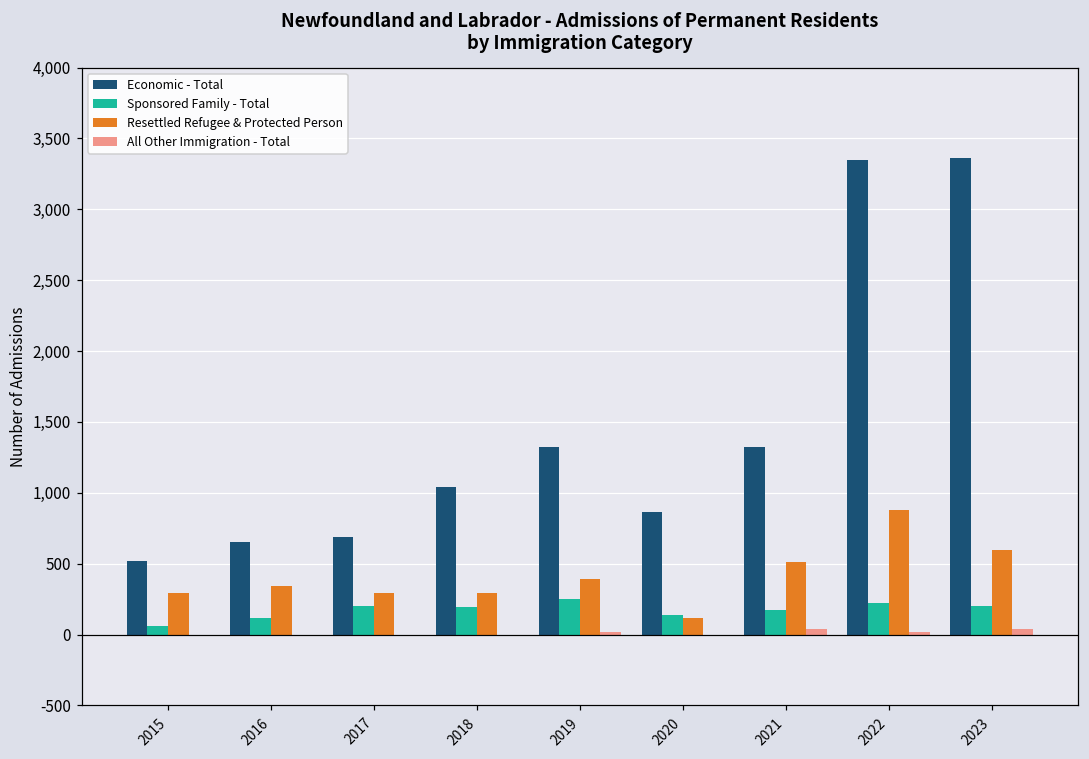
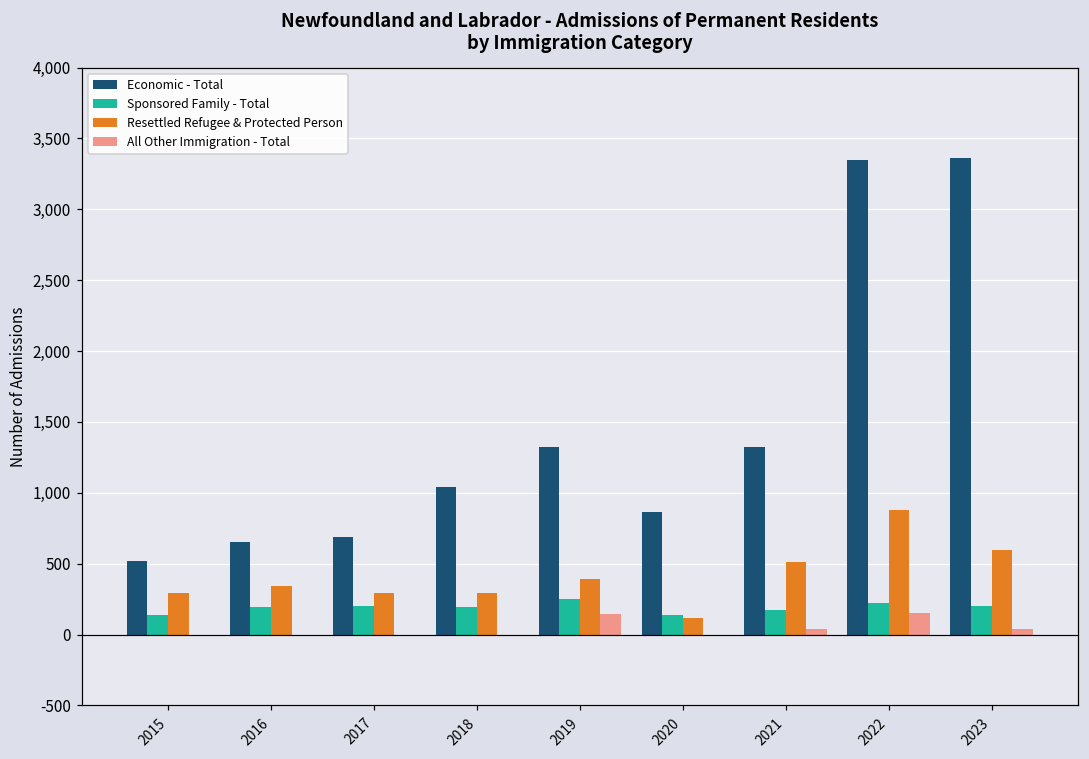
Sponsored Family - Total, 2015: 60 -> 140
Sponsored Family - Total, 2016: 110 -> 200
All Other Immigration - Total, 2019: 20 -> 150
All Other Immigration - Total, 2022: 20 -> 150
